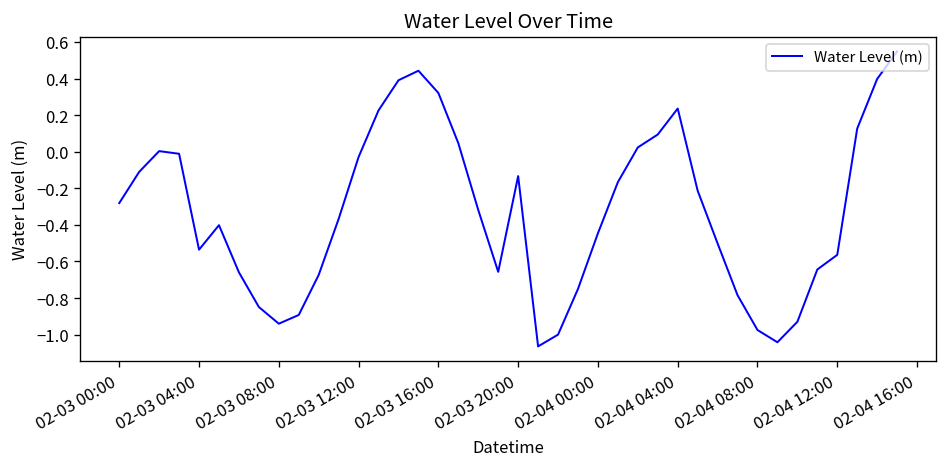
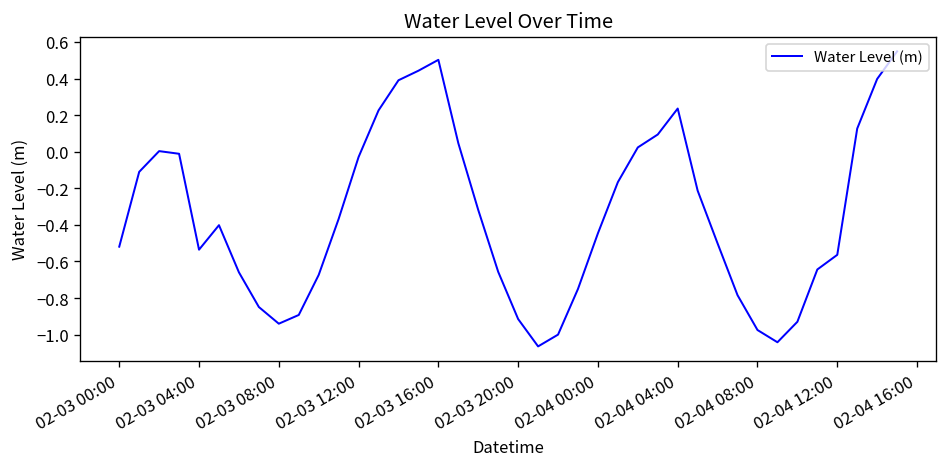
02-03 00:00: -0.28 -> -0.52
02-03 16:00: 0.32 -> 0.50
02-03 20:00: -0.13 -> -0.91
